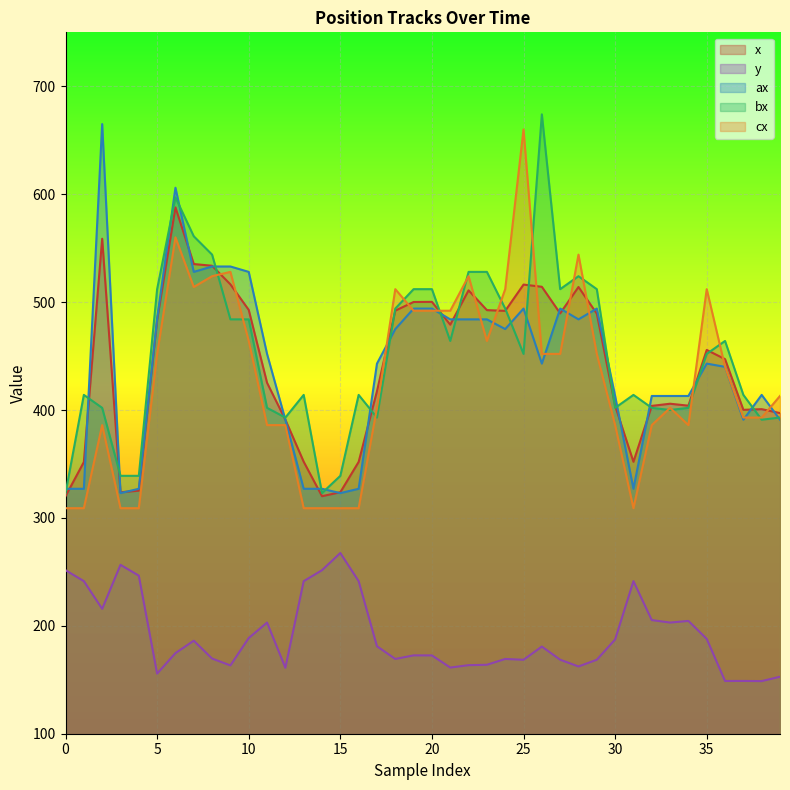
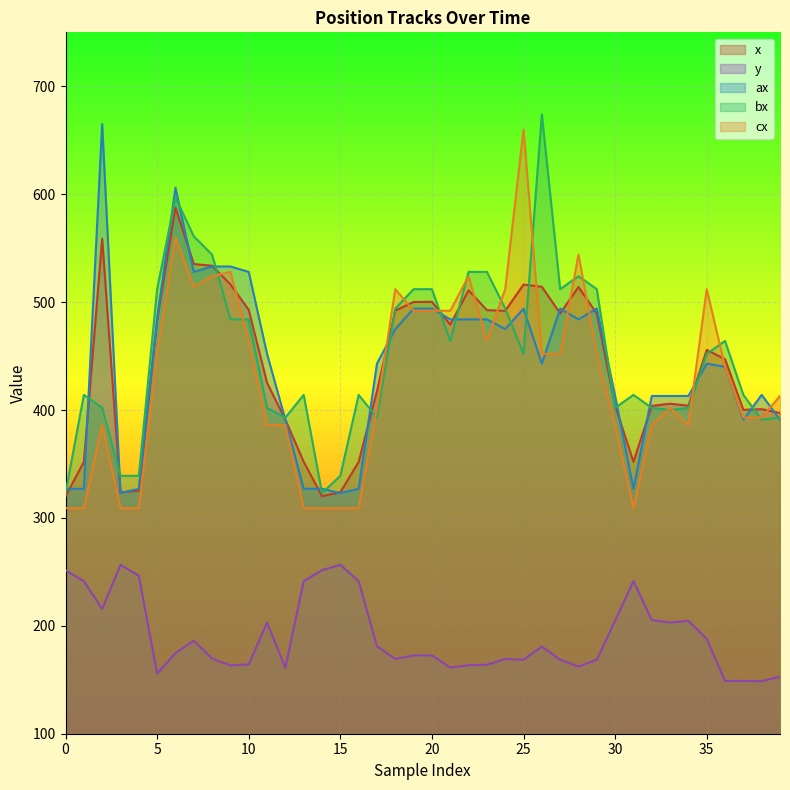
y, 10: 189 -> 164
y, 15: 267 -> 257
y, 30: 187 -> 205
